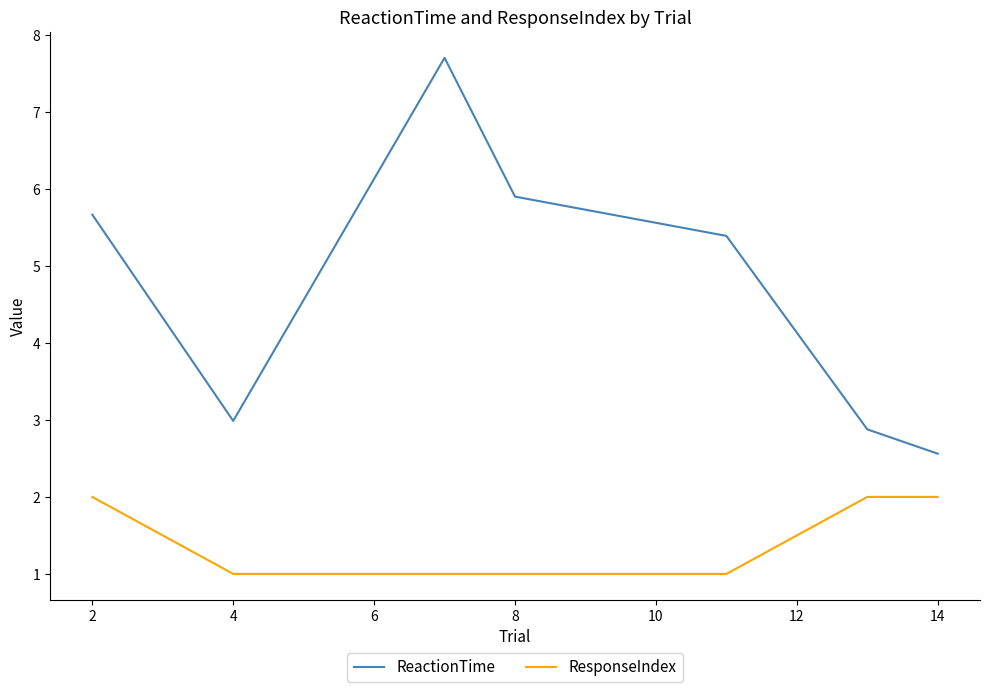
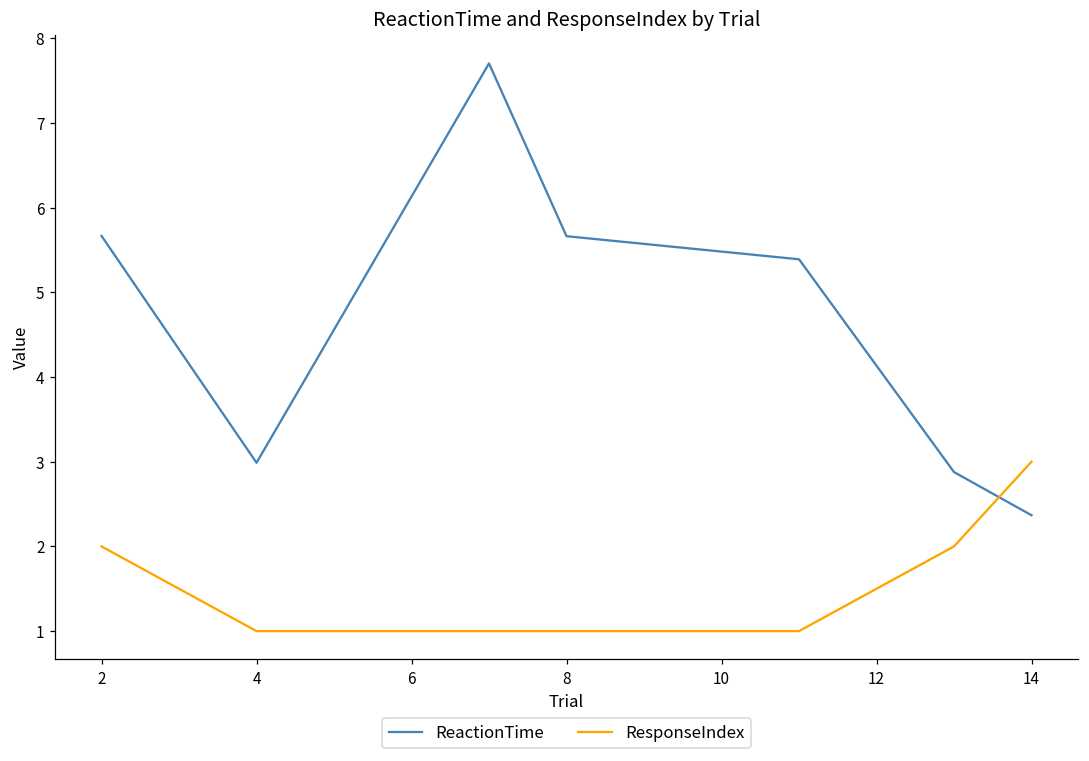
ReactionTime, 8: 5.9 -> 5.7
ReactionTime, 14: 2.6 -> 2.4
ResponseIndex, 14: 2 -> 3
